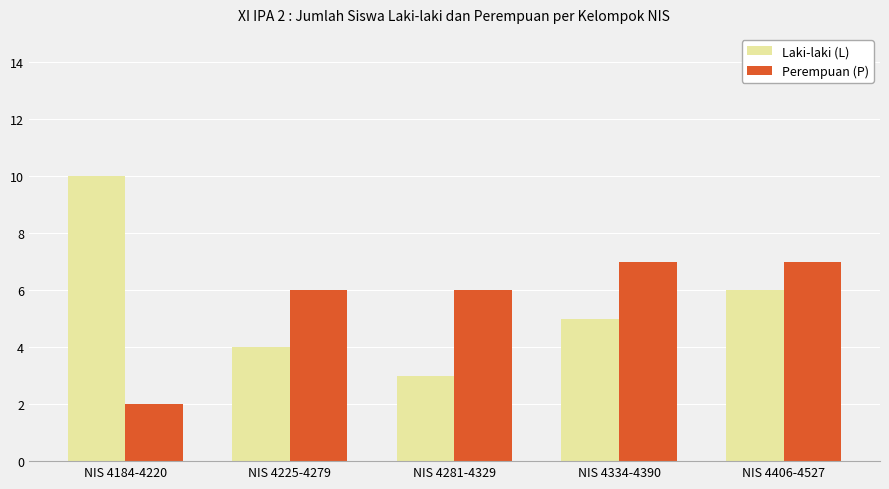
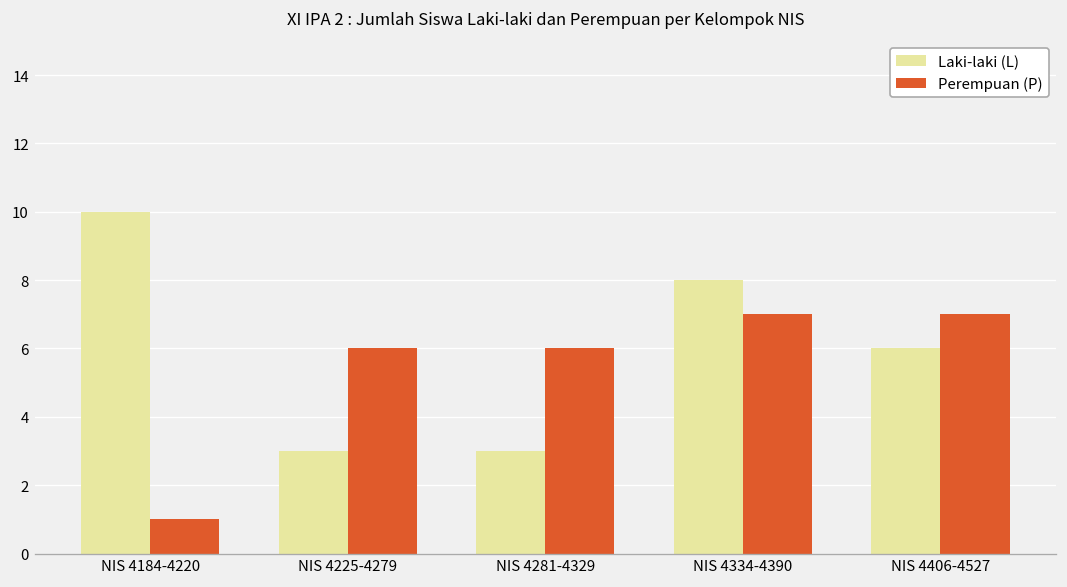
Perempuan (P), NIS 4184-4220: 2 -> 1
Laki-laki (L), NIS 4225-4279: 4 -> 3
Laki-laki (L), NIS 4334-4390: 5 -> 8
